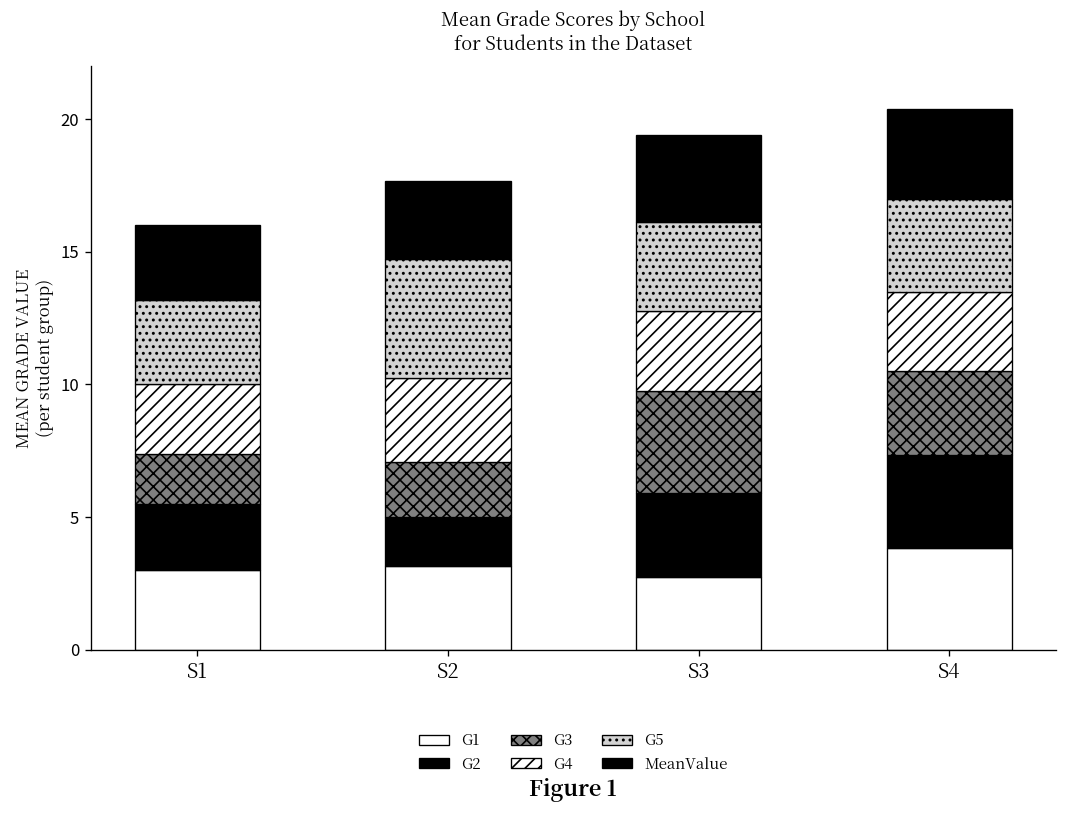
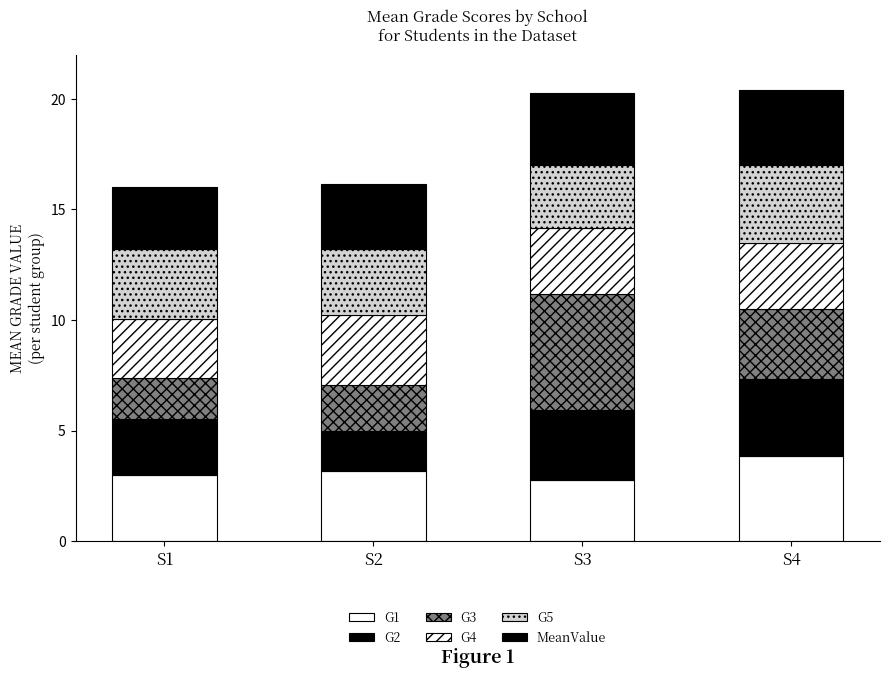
G5, S2: 4.5 -> 3.0
G3, S3: 3.8 -> 5.3
G5, S3: 3.4 -> 2.8
